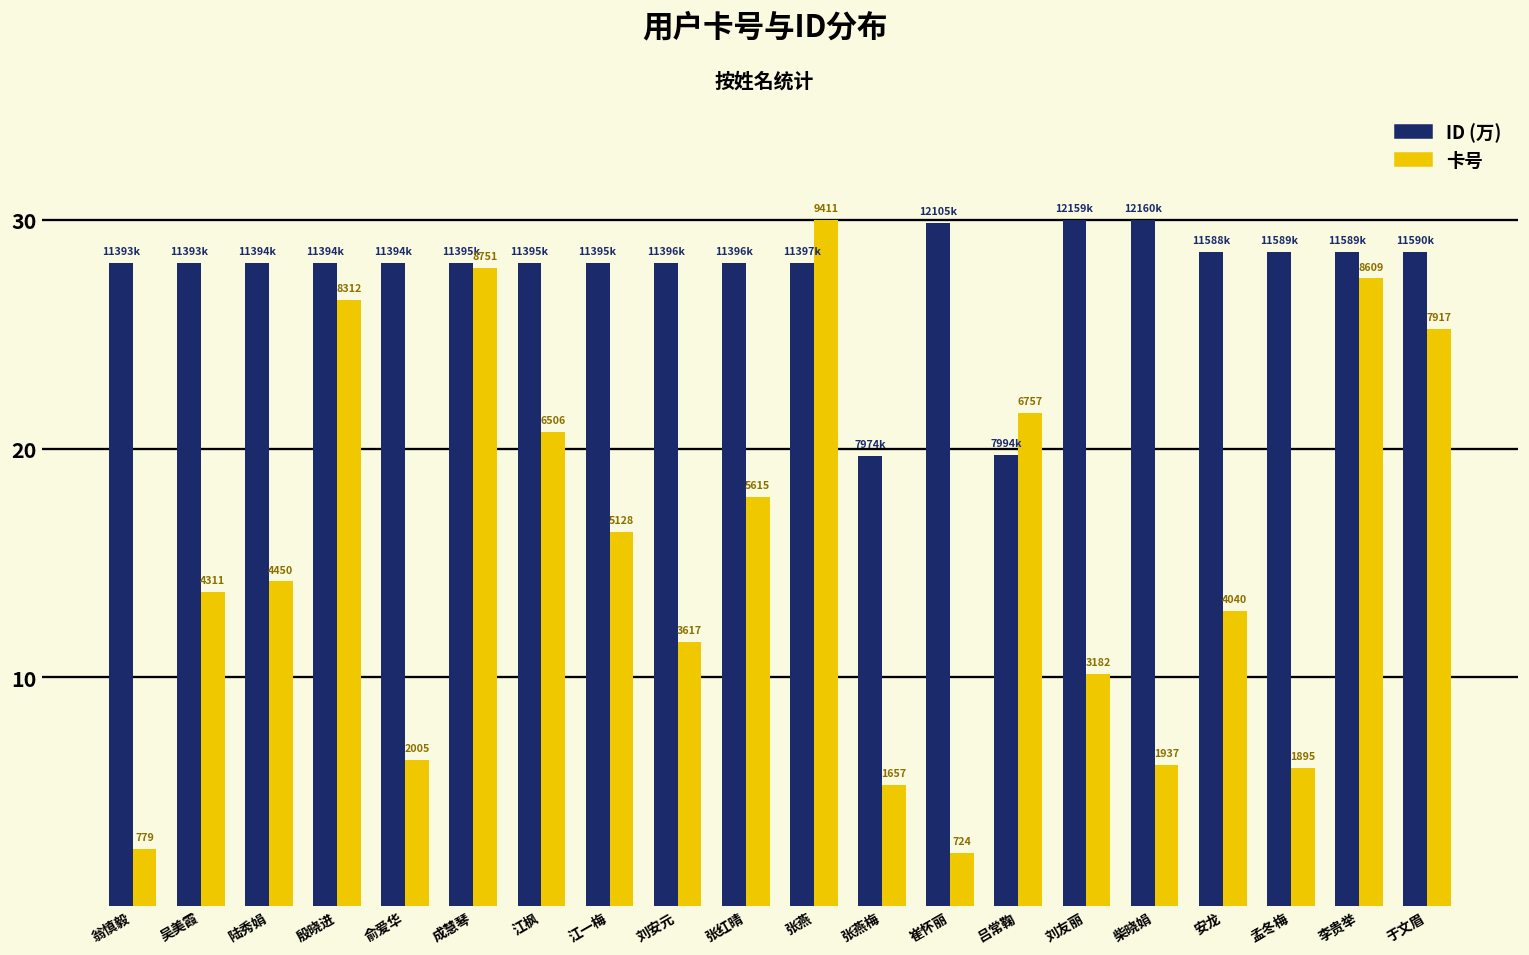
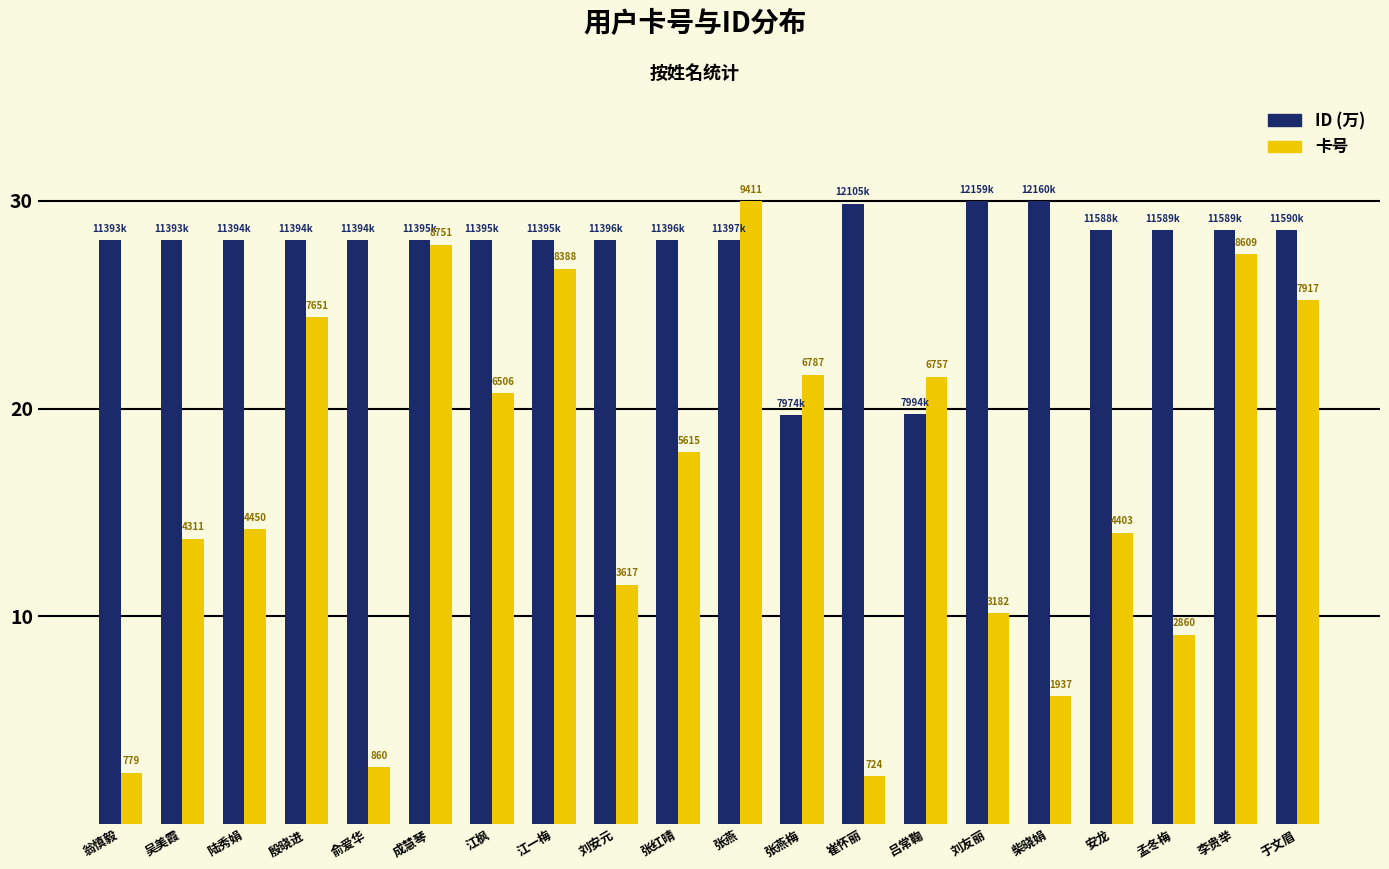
卡号, 殷晓进: 8312 -> 7651
卡号, 俞爱华: 2005 -> 860
卡号, 江一梅: 5128 -> 8388
卡号, 张燕梅: 1657 -> 6787
卡号, 安龙: 4040 -> 4403
卡号, 孟冬梅: 1895 -> 2860
